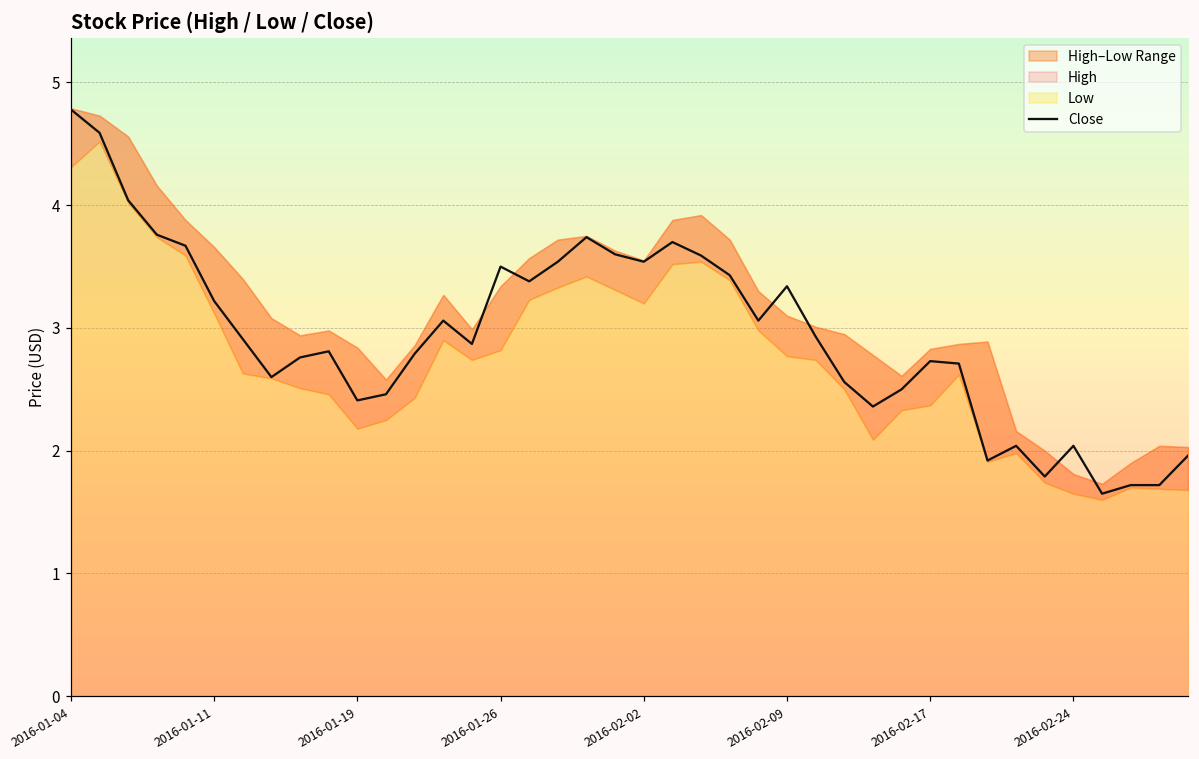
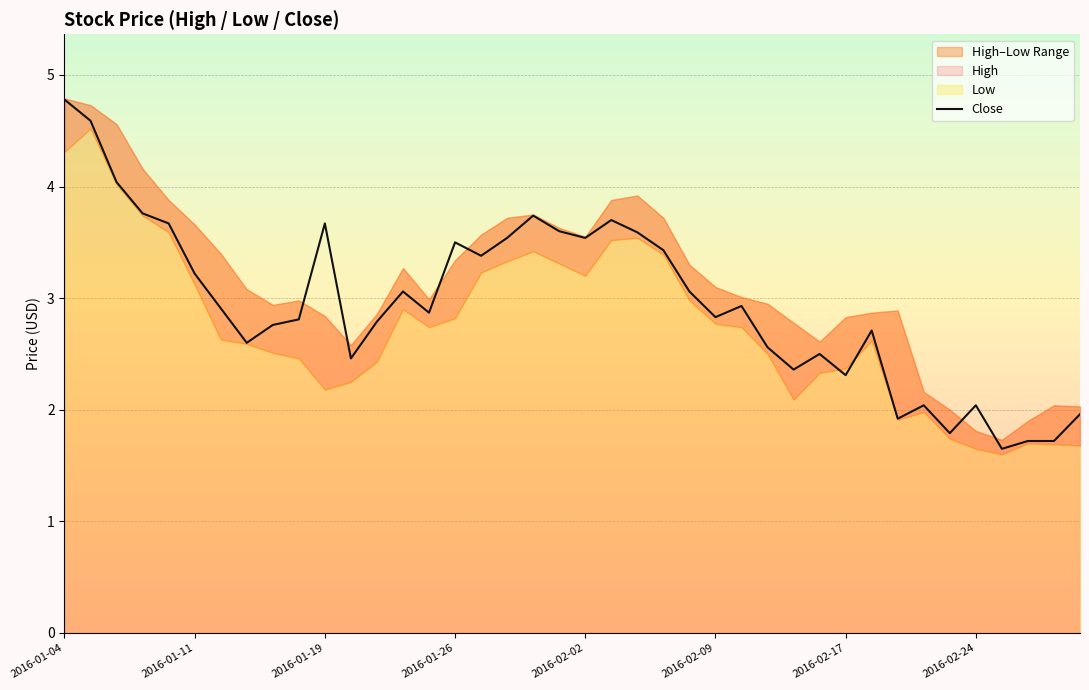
Close, 2016-01-19: 2.41 -> 3.67
Close, 2016-02-09: 3.34 -> 2.83
Close, 2016-02-17: 2.73 -> 2.31
